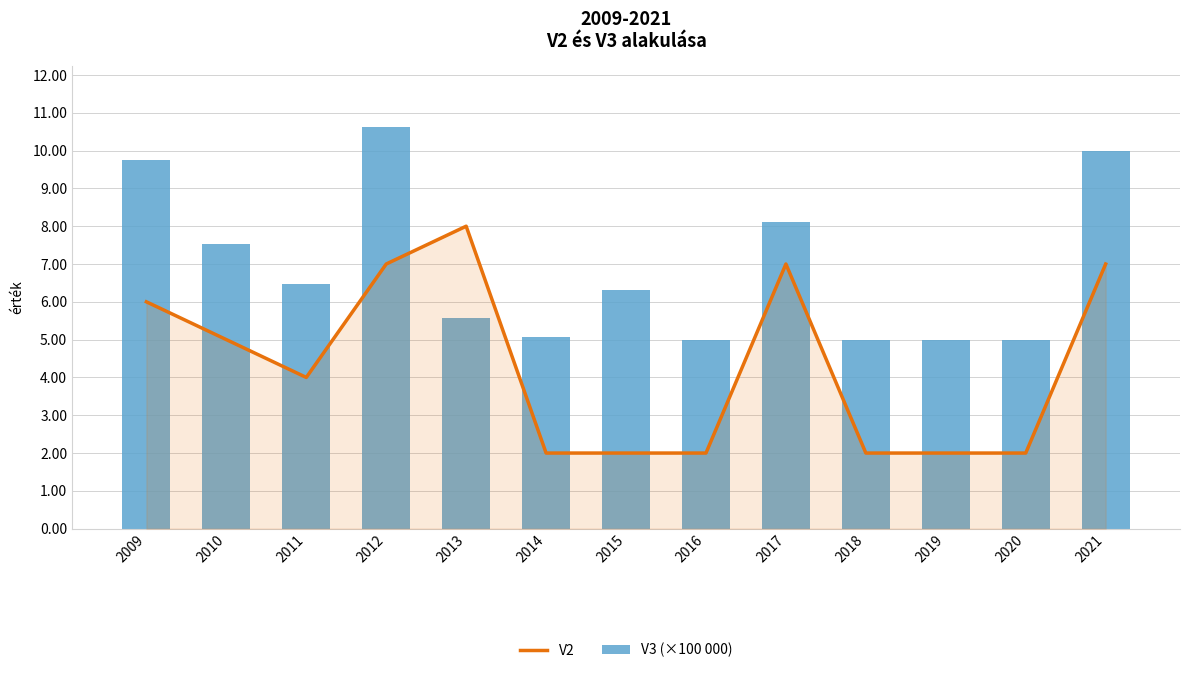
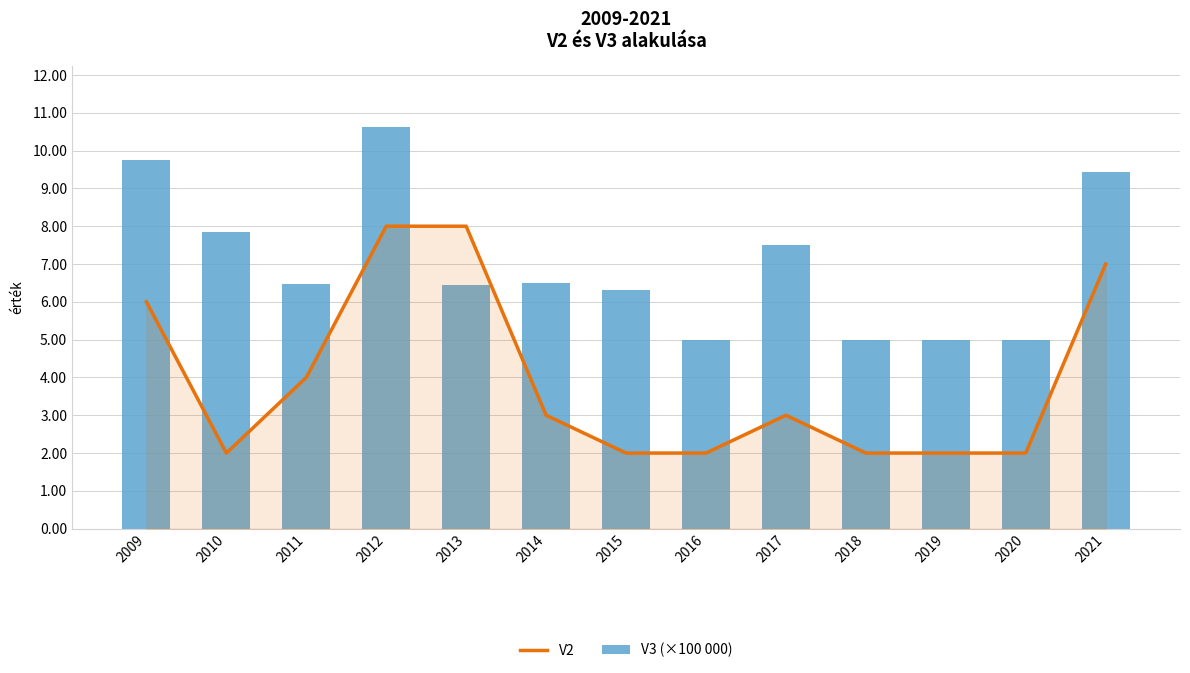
V2, 2010: 5 -> 2
V3 (×100 000), 2010: 7.5 -> 7.9
V2, 2012: 7 -> 8
V3 (×100 000), 2013: 5.6 -> 6.4
V2, 2014: 2 -> 3
V3 (×100 000), 2014: 5.1 -> 6.5
V2, 2017: 7 -> 3
V3 (×100 000), 2017: 8.1 -> 7.5
V3 (×100 000), 2021: 10.0 -> 9.4
